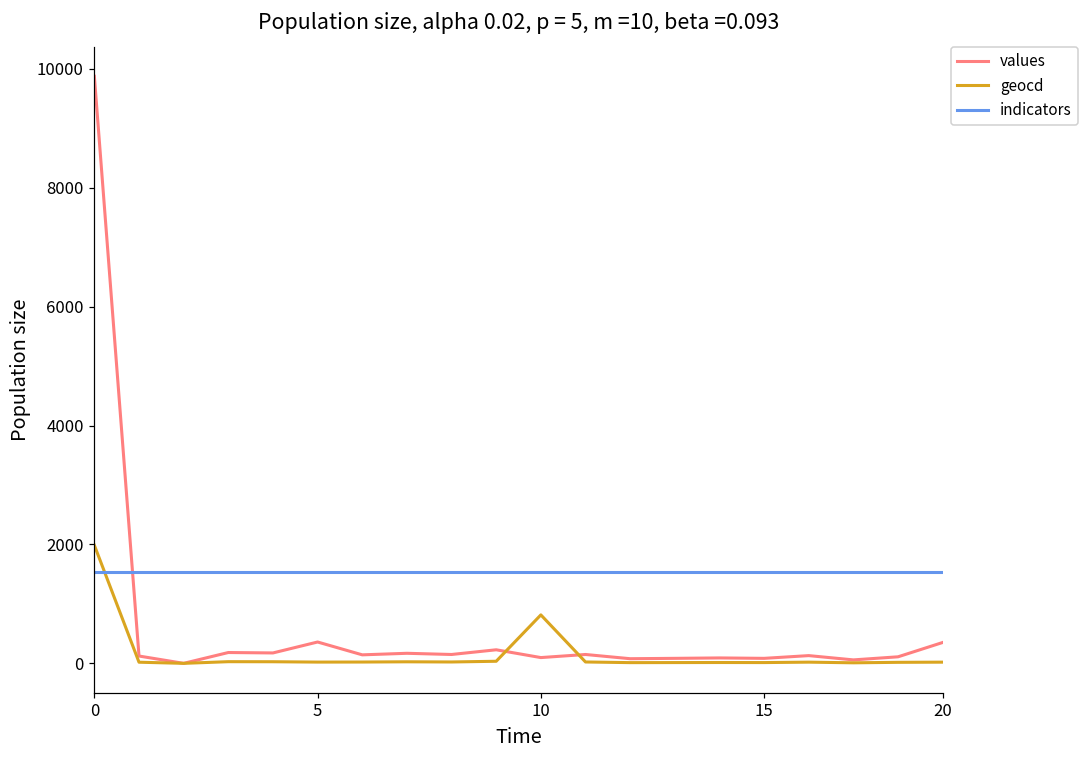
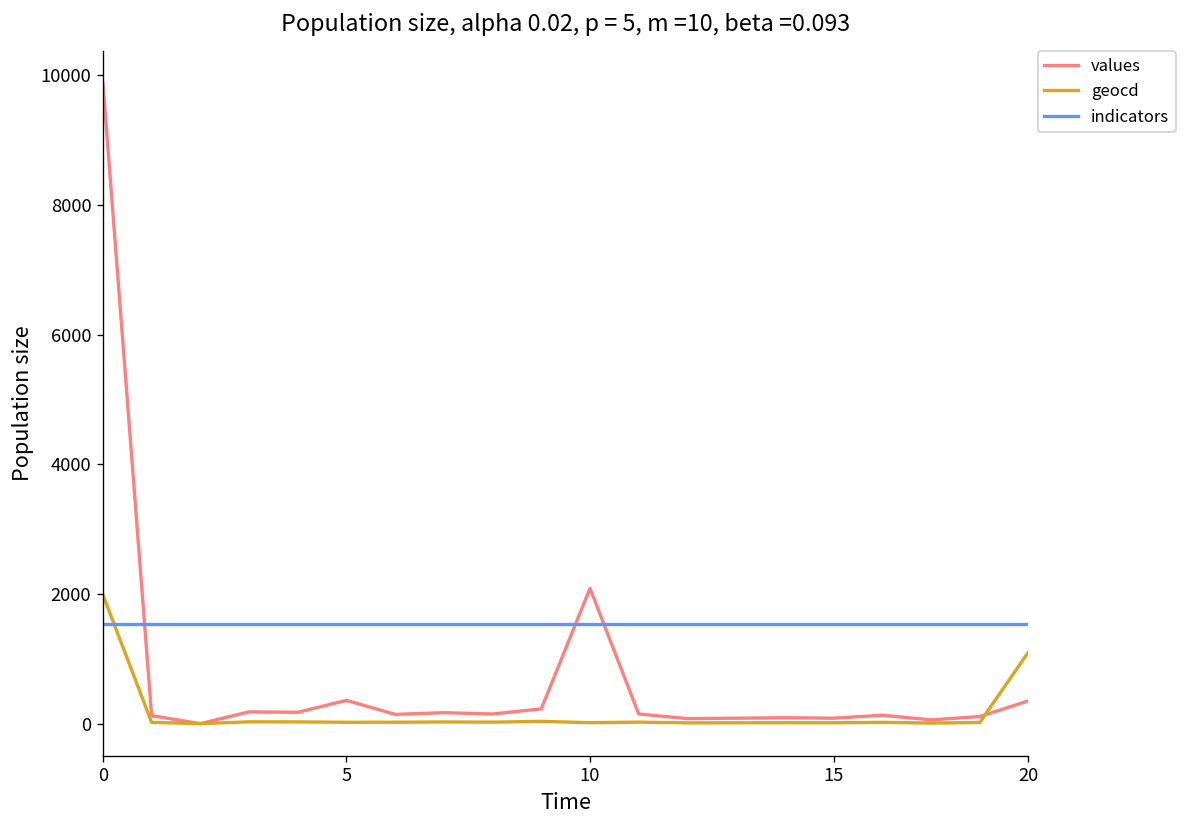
values, 10: 100 -> 2100
geocd, 10: 800 -> 0
geocd, 20: 0 -> 1100
